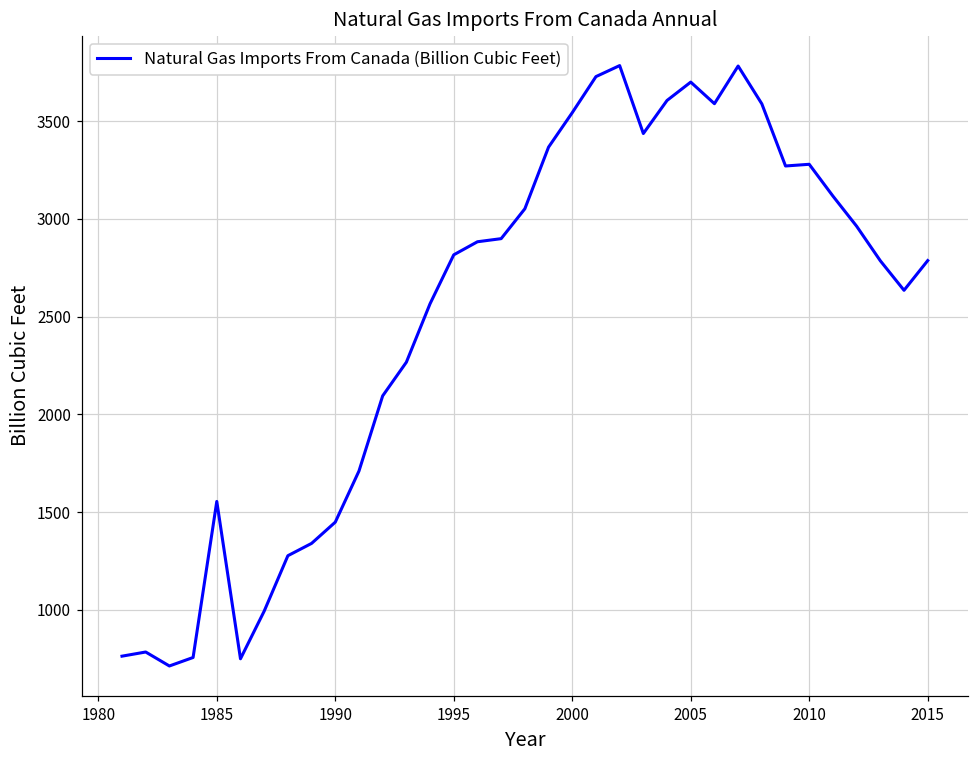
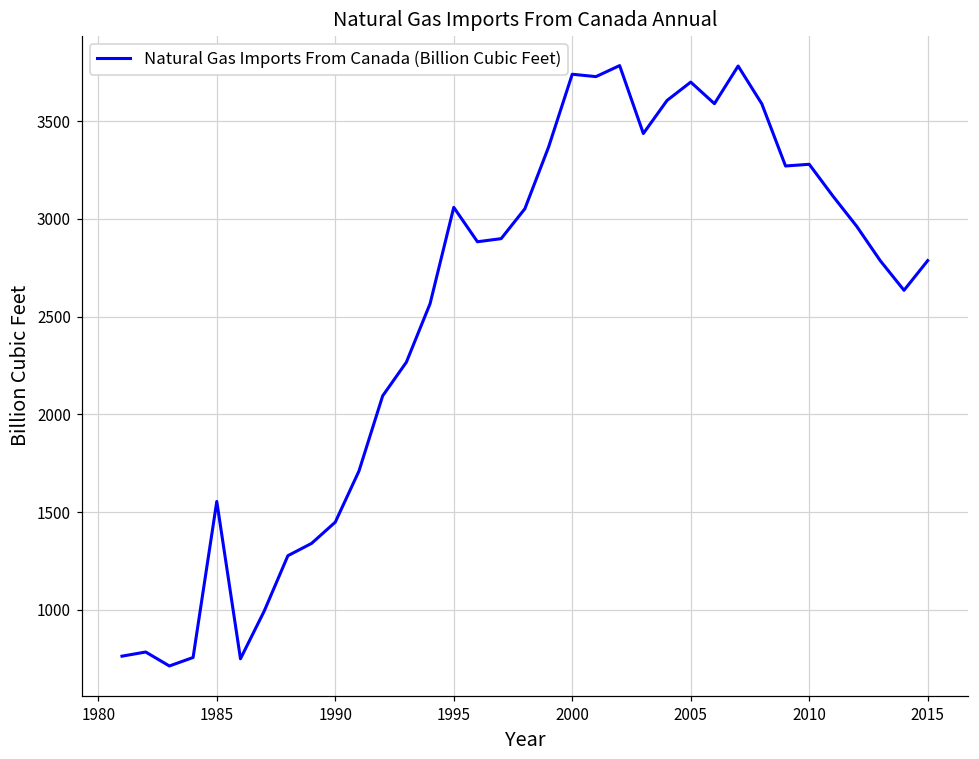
1995: 2820 -> 3060
2000: 3540 -> 3740
